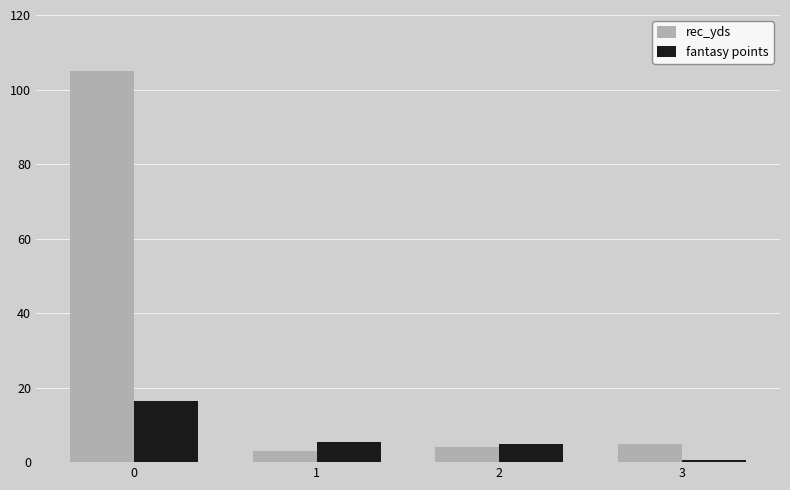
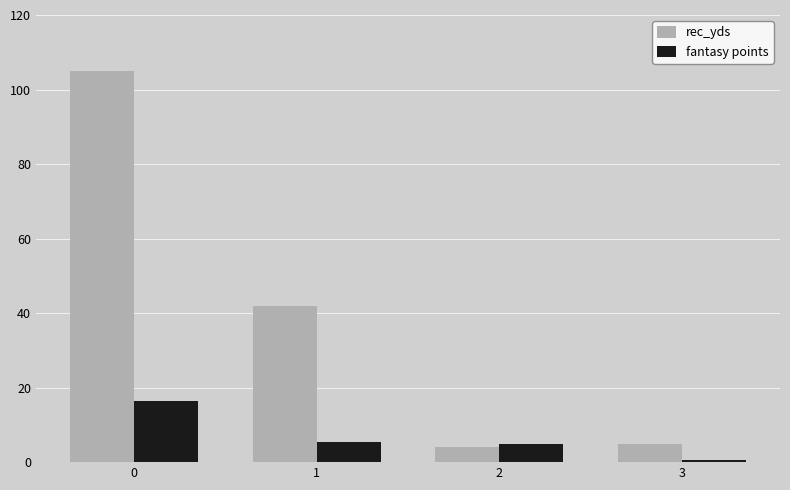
rec_yds, 1: 3 -> 42
